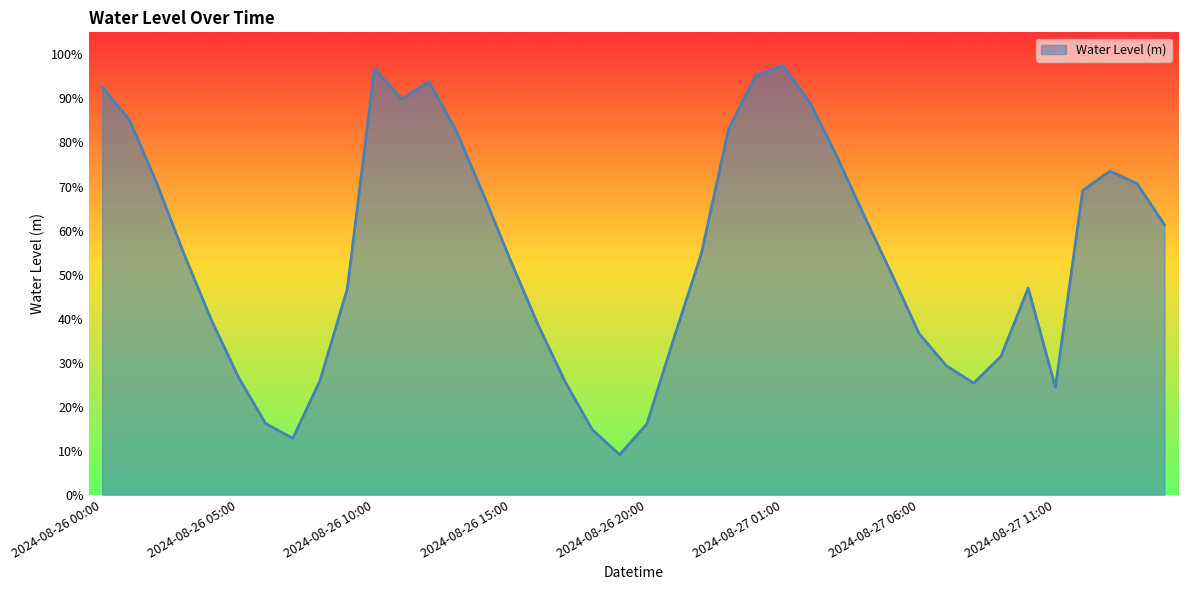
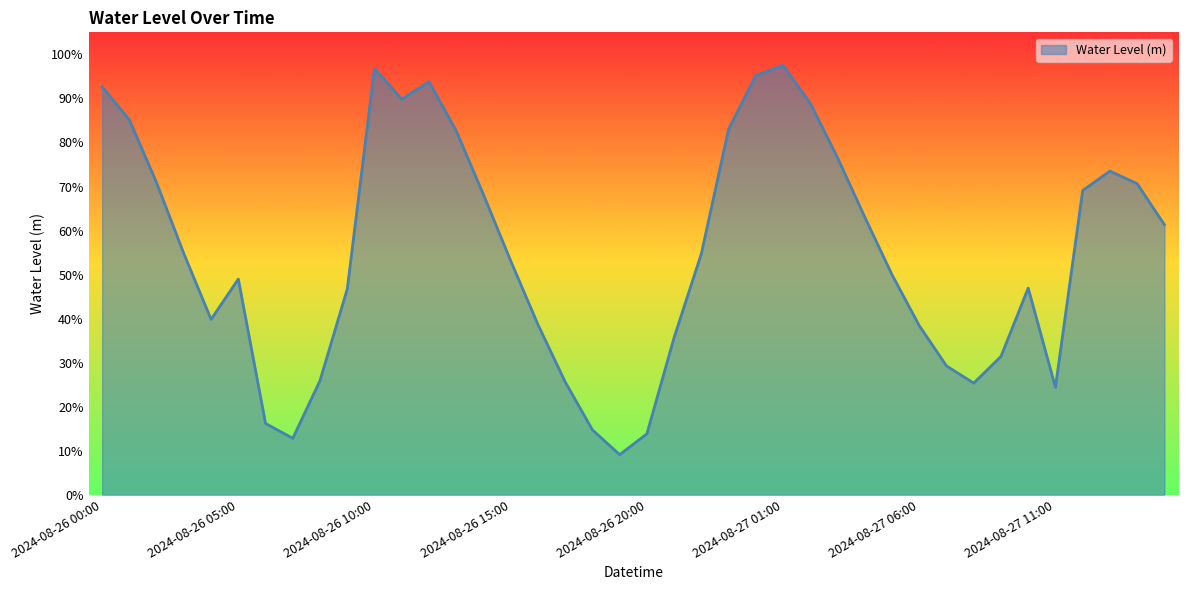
2024-08-26 05:00: 27% -> 49%
2024-08-26 20:00: 16% -> 14%
2024-08-27 06:00: 37% -> 38%
